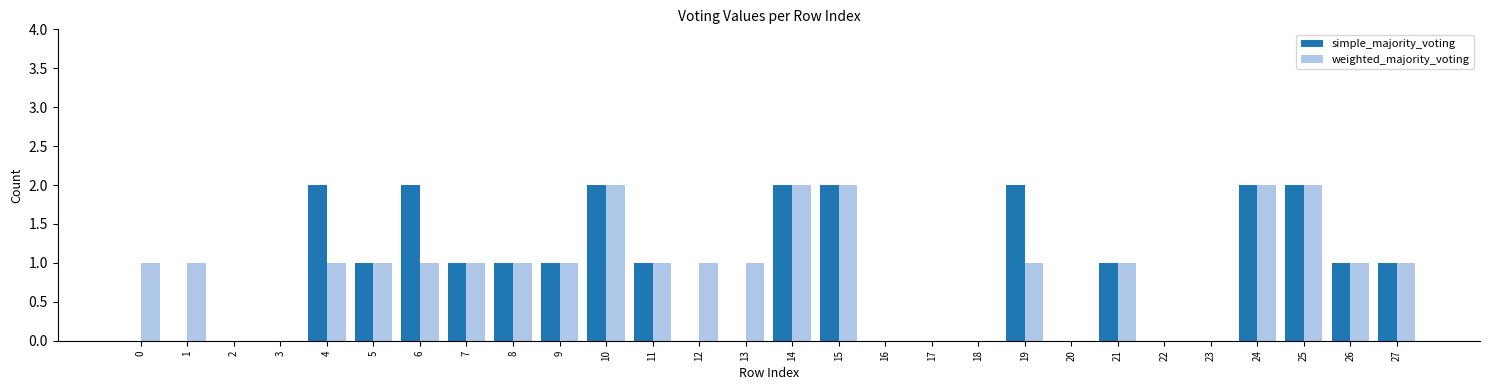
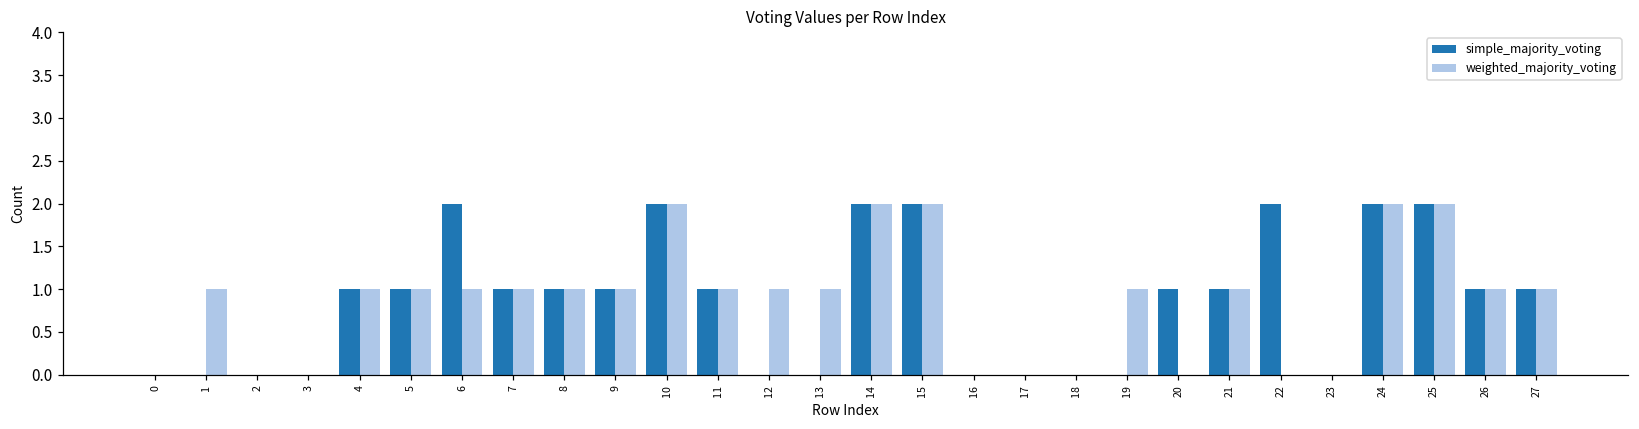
weighted_majority_voting, 0: 1 -> 0
simple_majority_voting, 4: 2 -> 1
simple_majority_voting, 19: 2 -> 0
simple_majority_voting, 20: 0 -> 1
simple_majority_voting, 22: 0 -> 2
